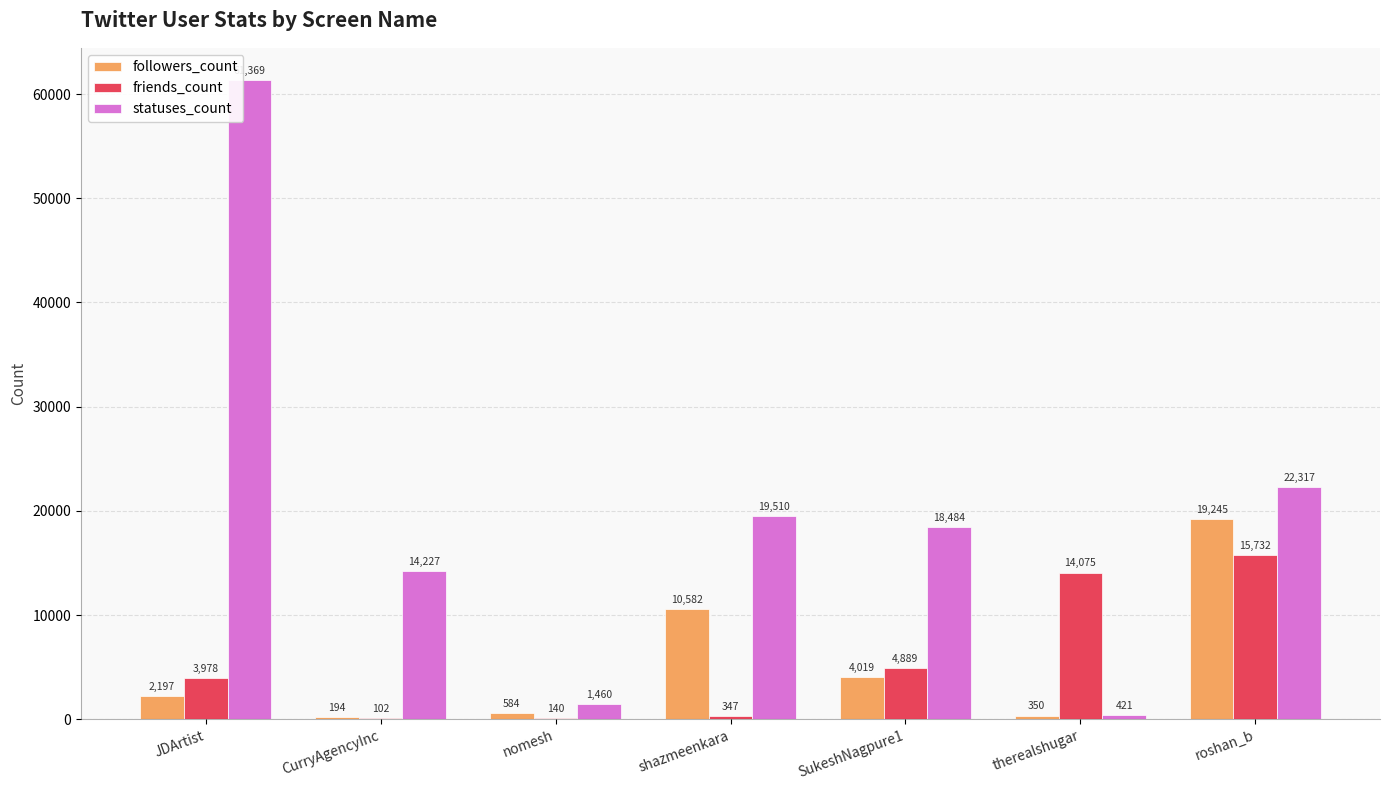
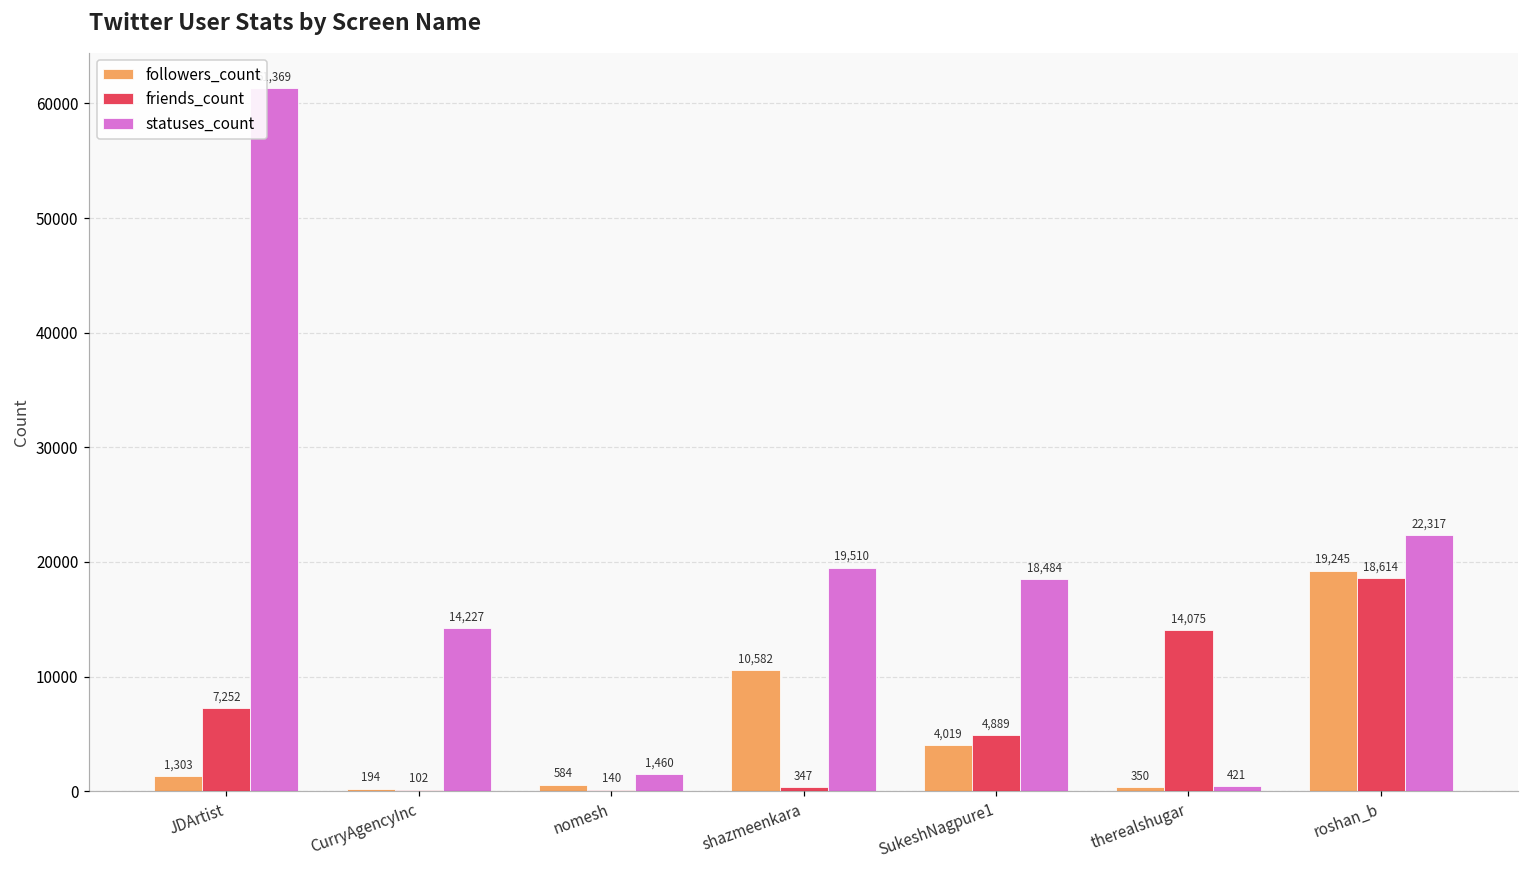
followers_count, JDArtist: 2,197 -> 1,303
friends_count, JDArtist: 3,978 -> 7,252
friends_count, roshan_b: 15,732 -> 18,614
